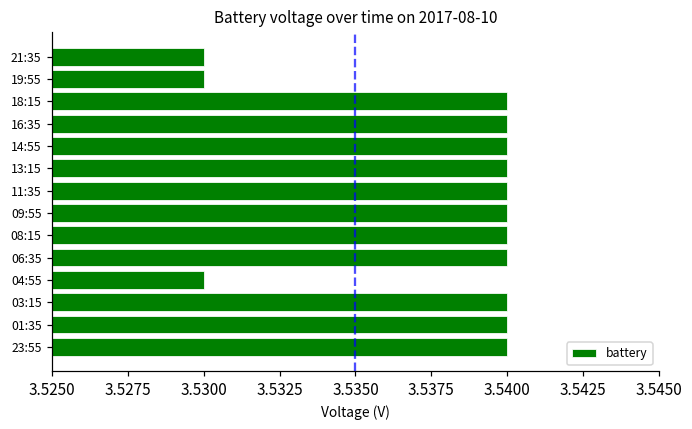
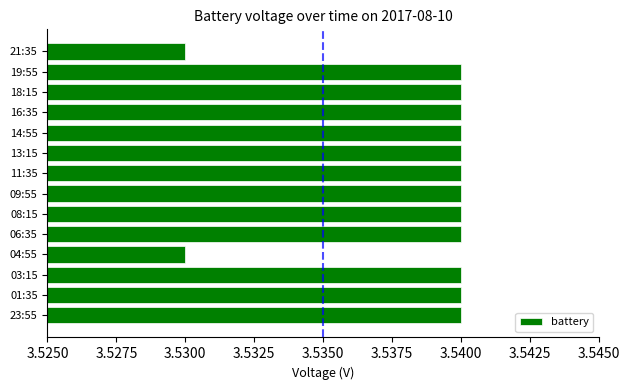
19:55: 3.53 -> 3.54
